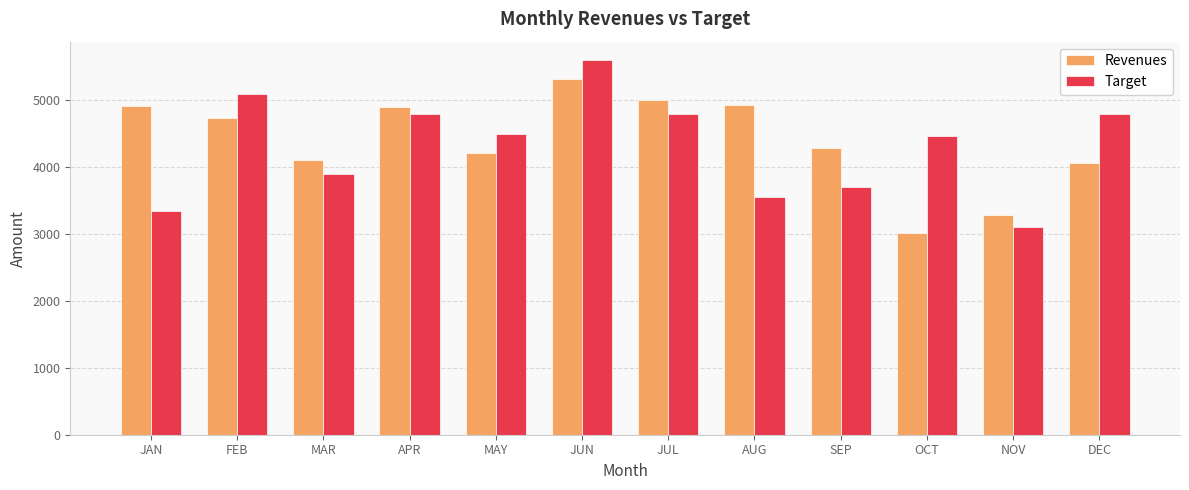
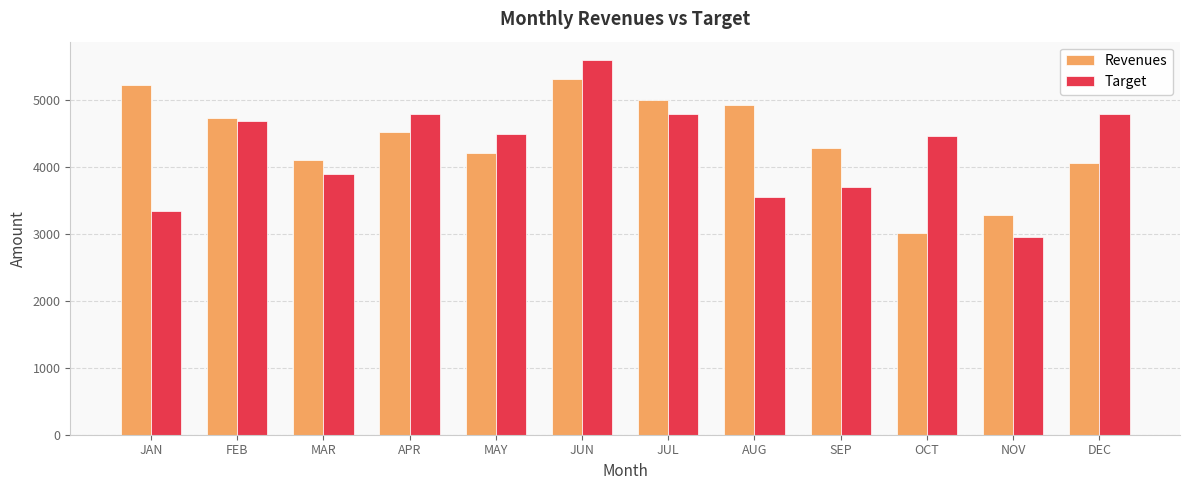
Revenues, JAN: 4900 -> 5200
Target, FEB: 5100 -> 4700
Revenues, APR: 4900 -> 4500
Target, NOV: 3100 -> 3000
